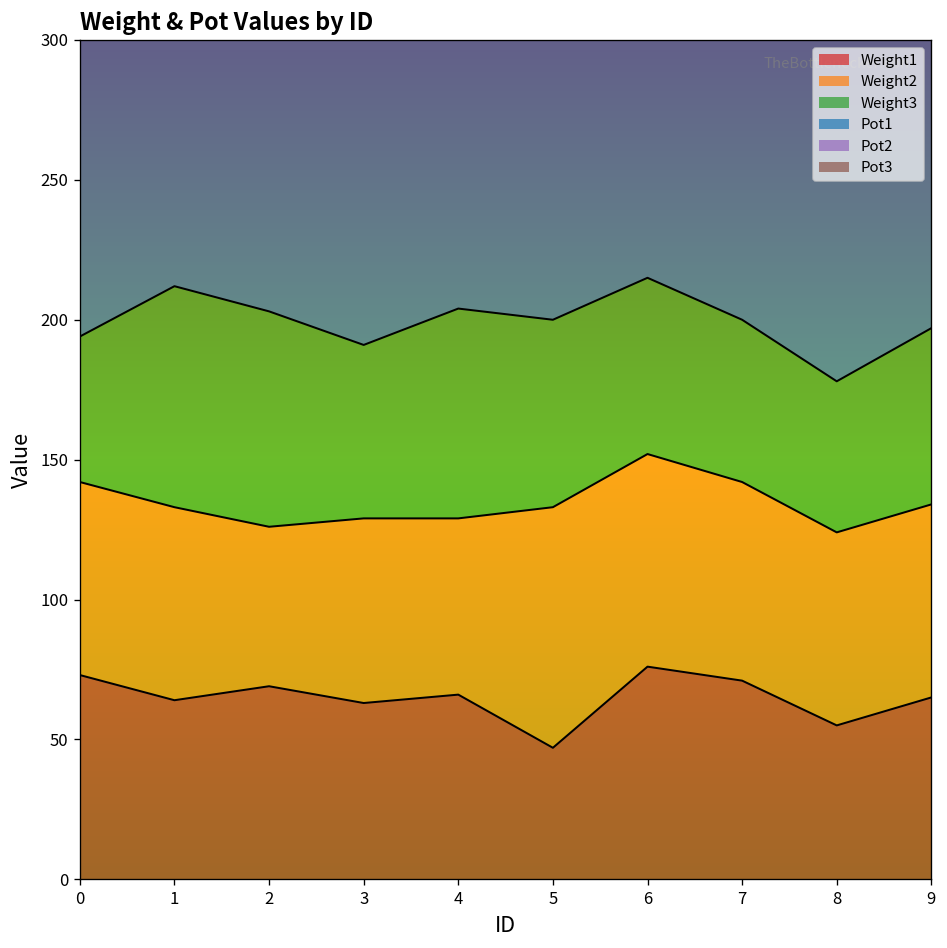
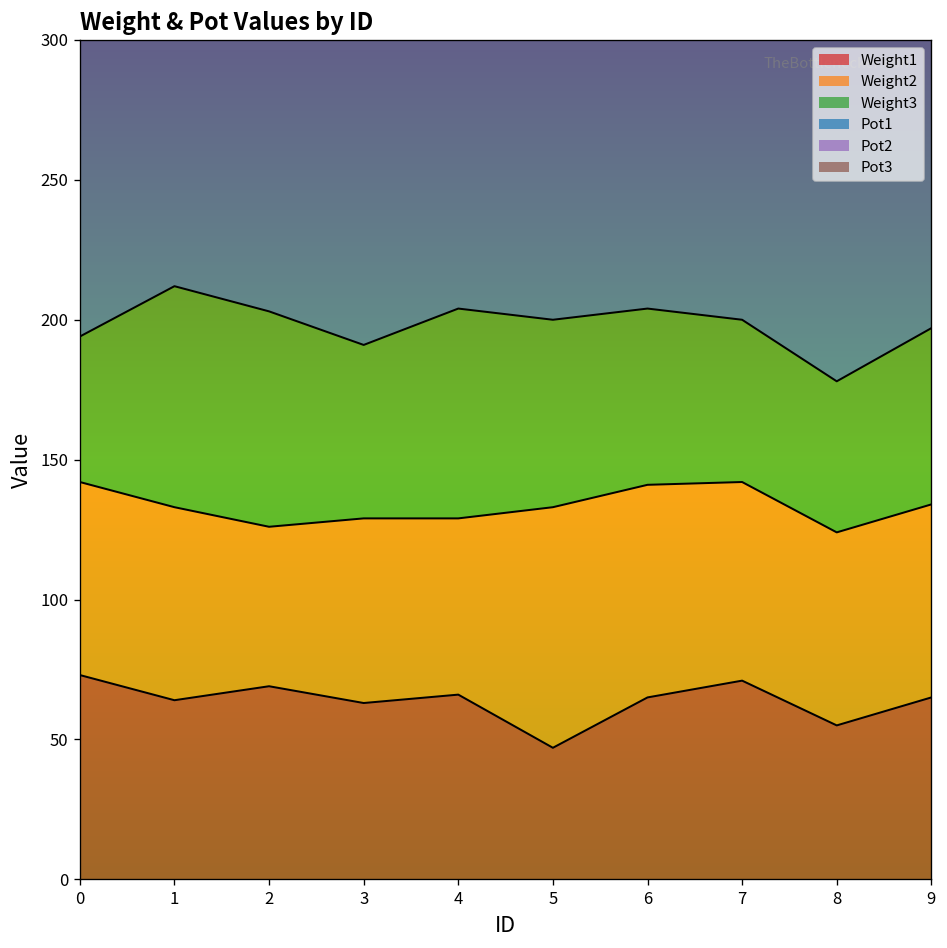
Weight1, 6: 76 -> 65
